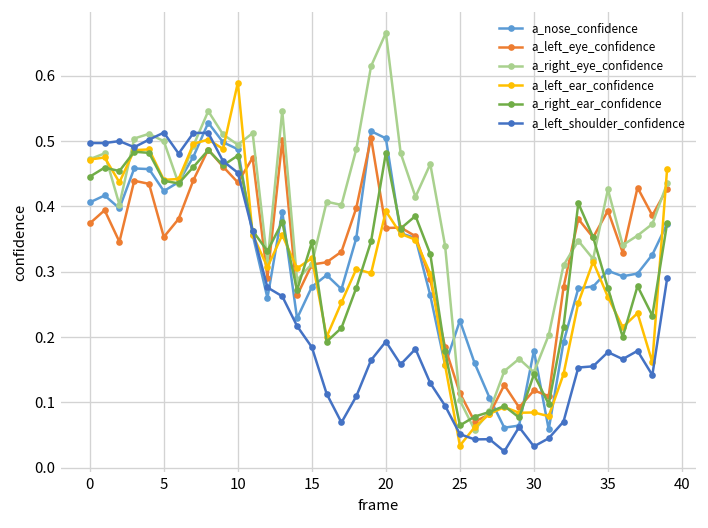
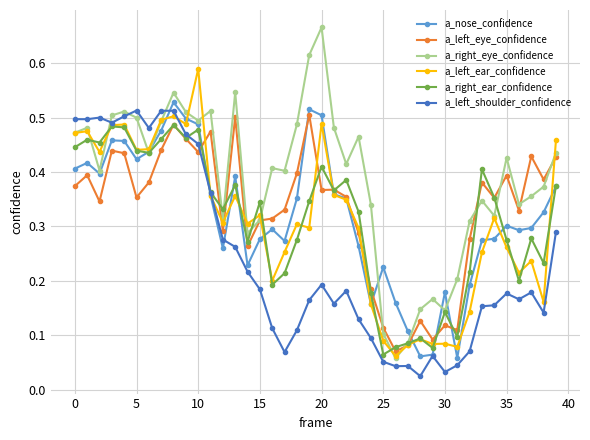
a_left_ear_confidence, 20: 0.39 -> 0.49
a_right_ear_confidence, 20: 0.48 -> 0.41
a_left_ear_confidence, 25: 0.03 -> 0.09
